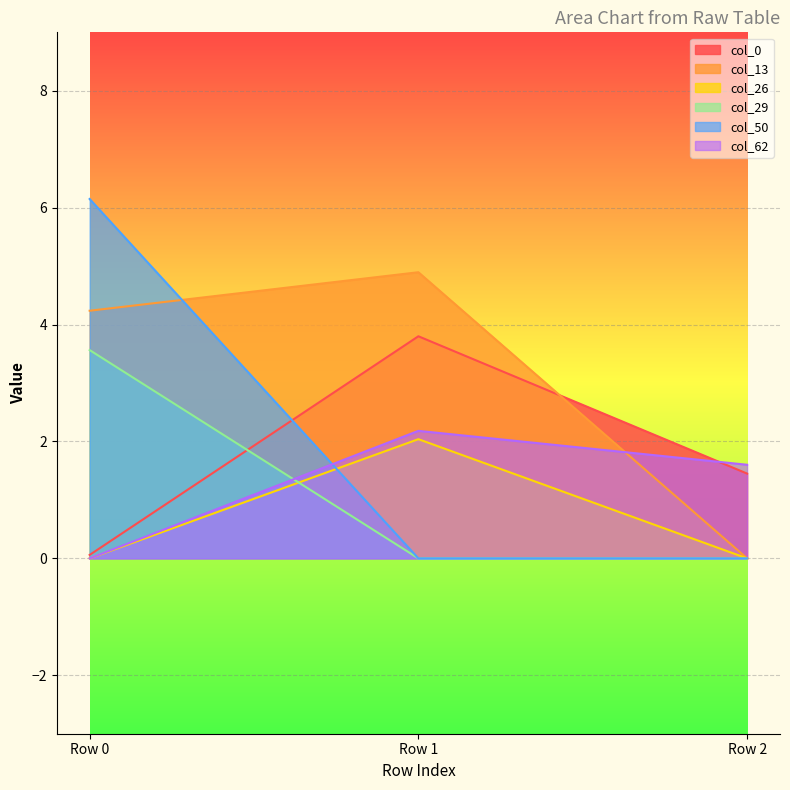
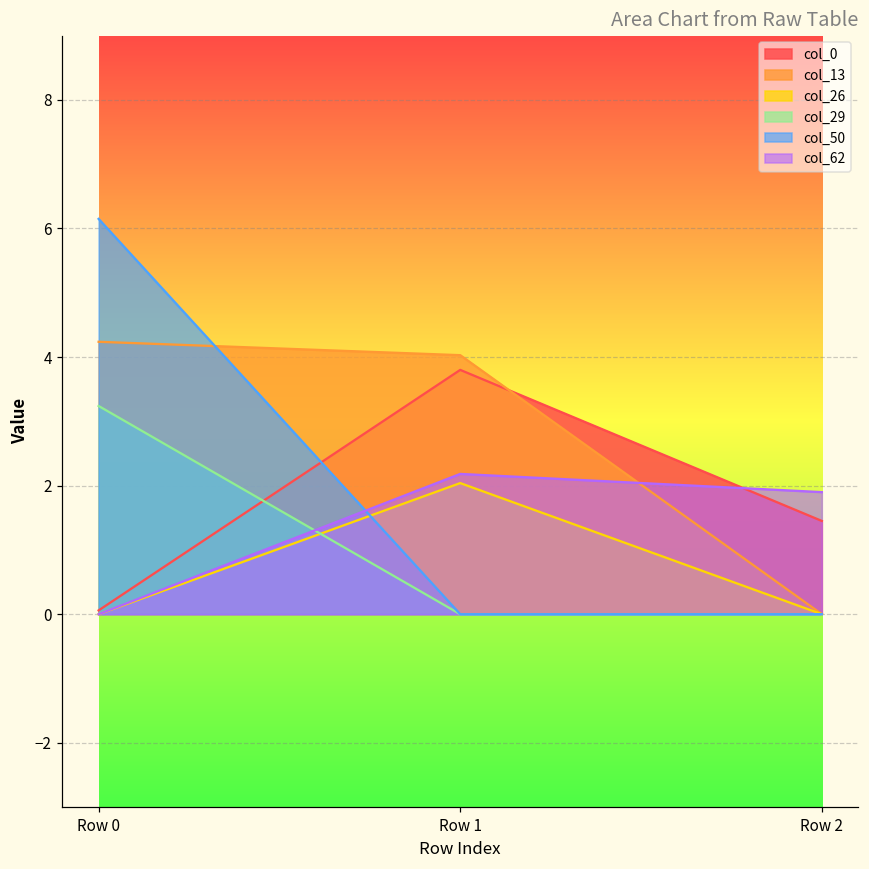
col_29, Row 0: 3.6 -> 3.2
col_13, Row 1: 4.9 -> 4.0
col_62, Row 2: 1.6 -> 1.9
